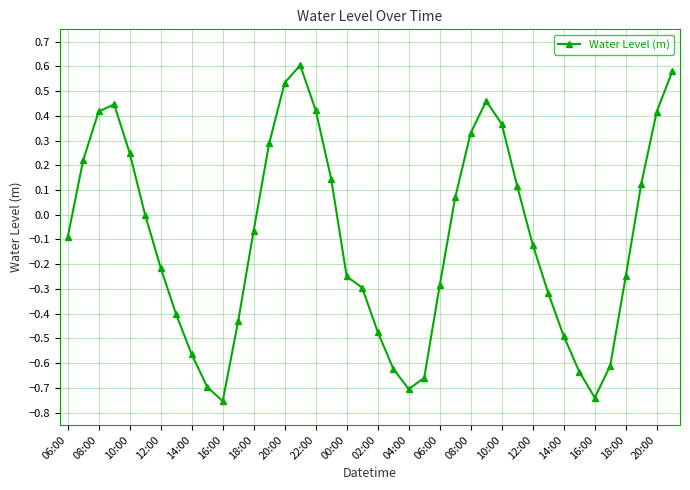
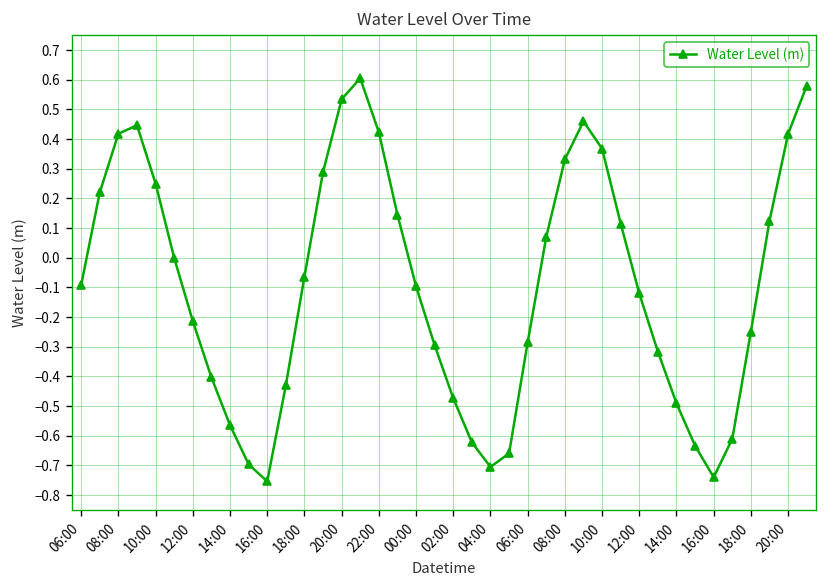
00:00: -0.25 -> -0.10
